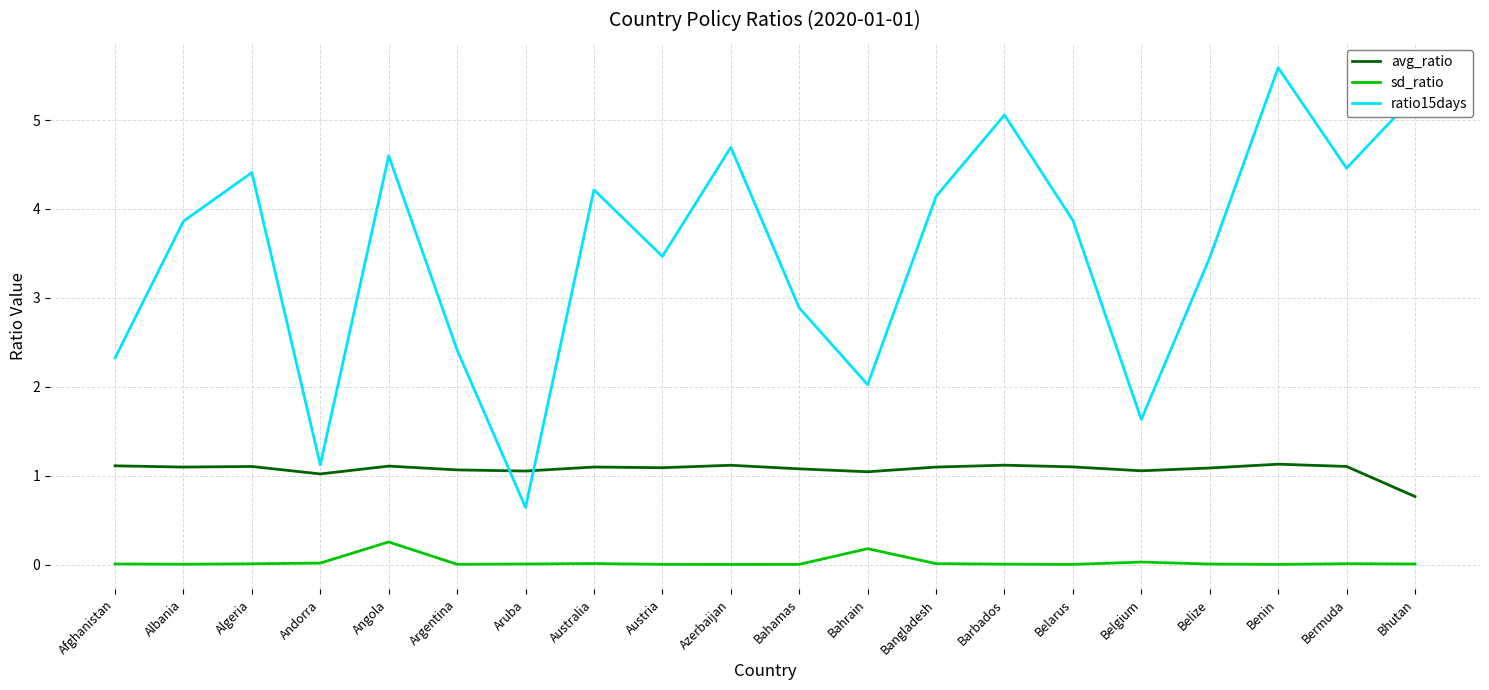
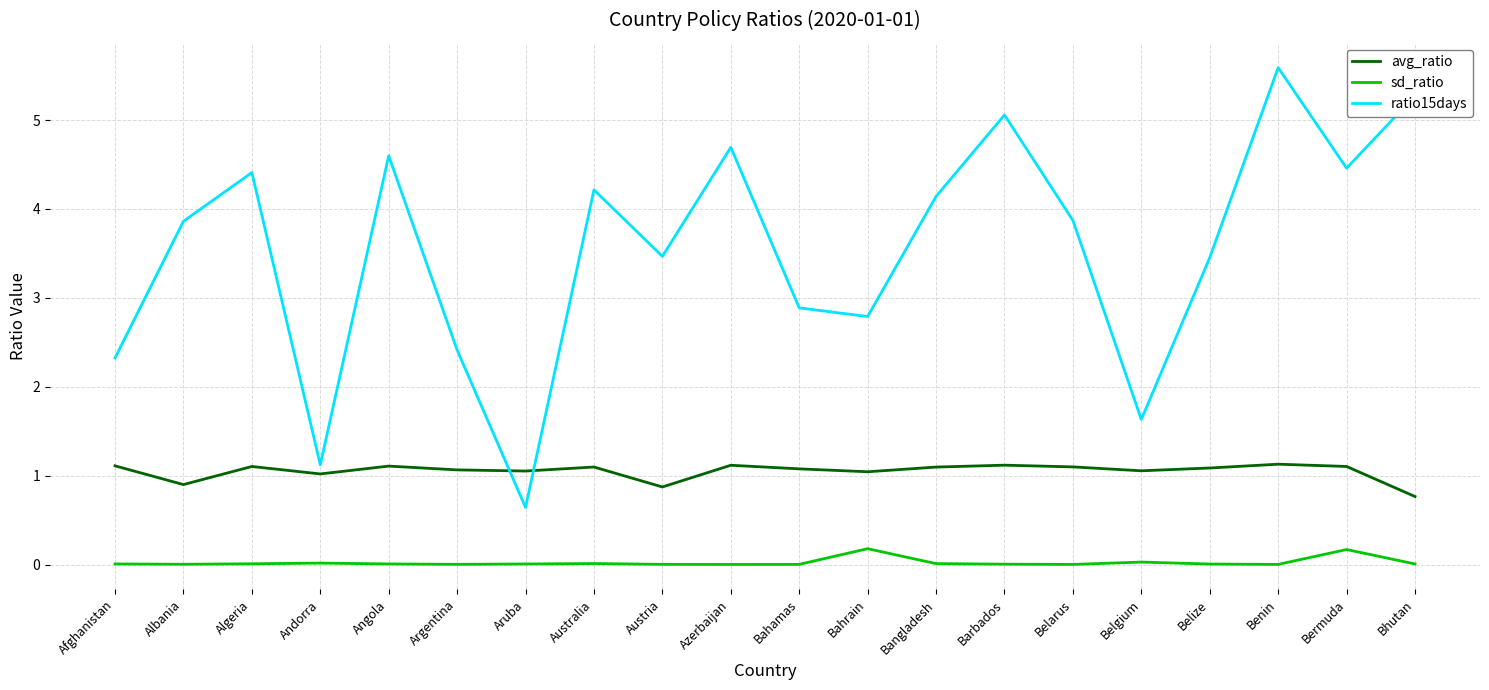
avg_ratio, Albania: 1.1 -> 0.9
sd_ratio, Angola: 0.3 -> 0.0
avg_ratio, Austria: 1.1 -> 0.9
ratio15days, Bahrain: 2.0 -> 2.8
sd_ratio, Bermuda: 0.0 -> 0.2
